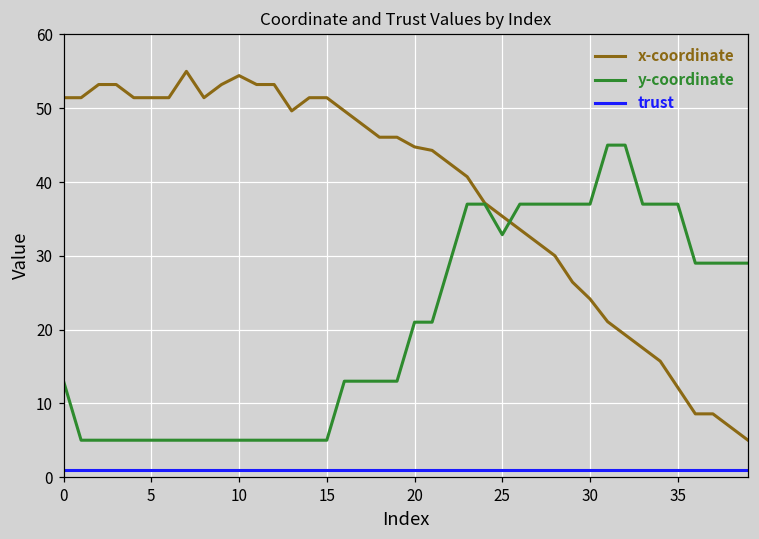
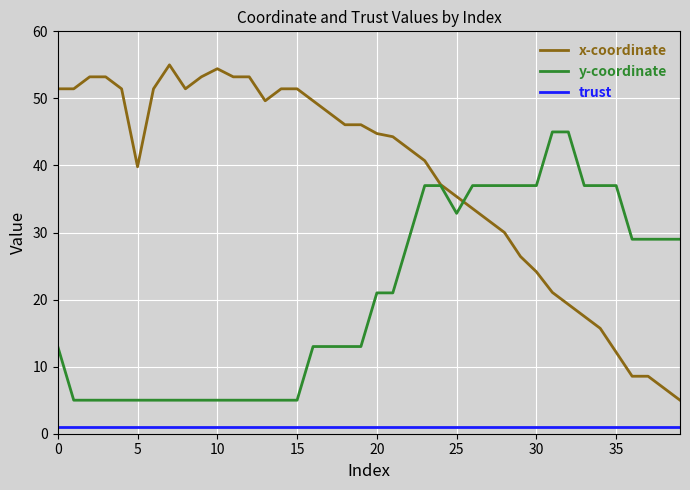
x-coordinate, 5: 51 -> 40
